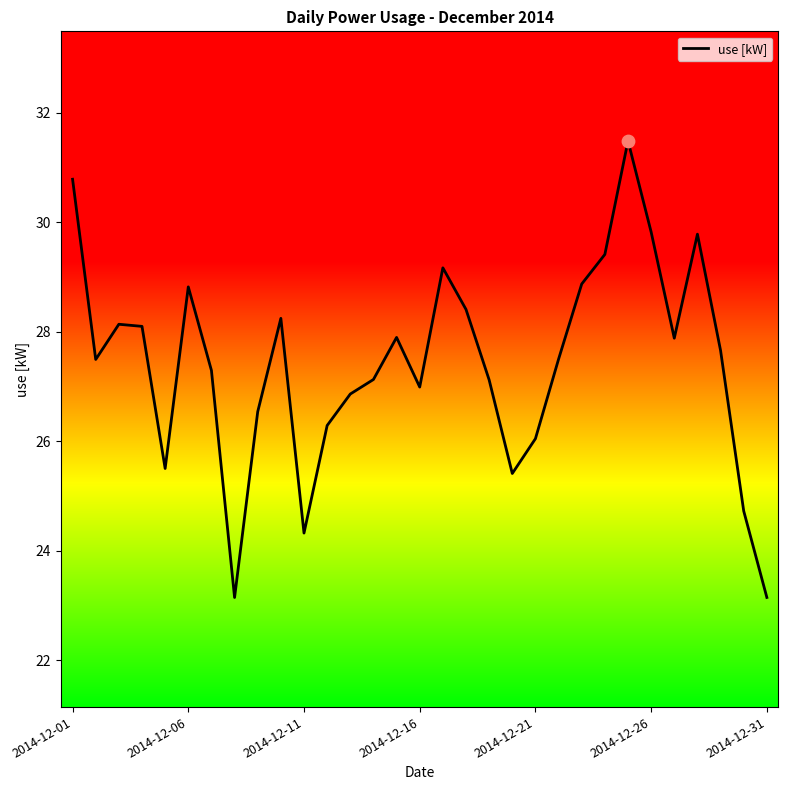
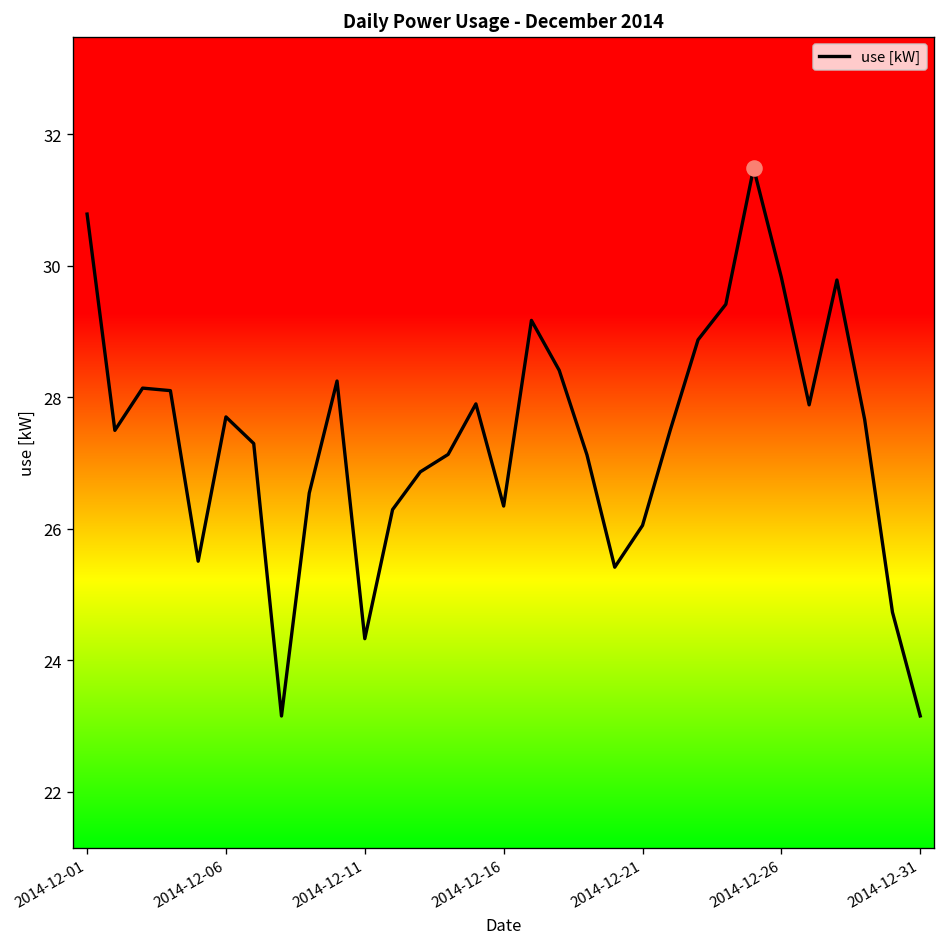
use [kW], 2014-12-06: 28.8 -> 27.7
use [kW], 2014-12-16: 27.0 -> 26.3
